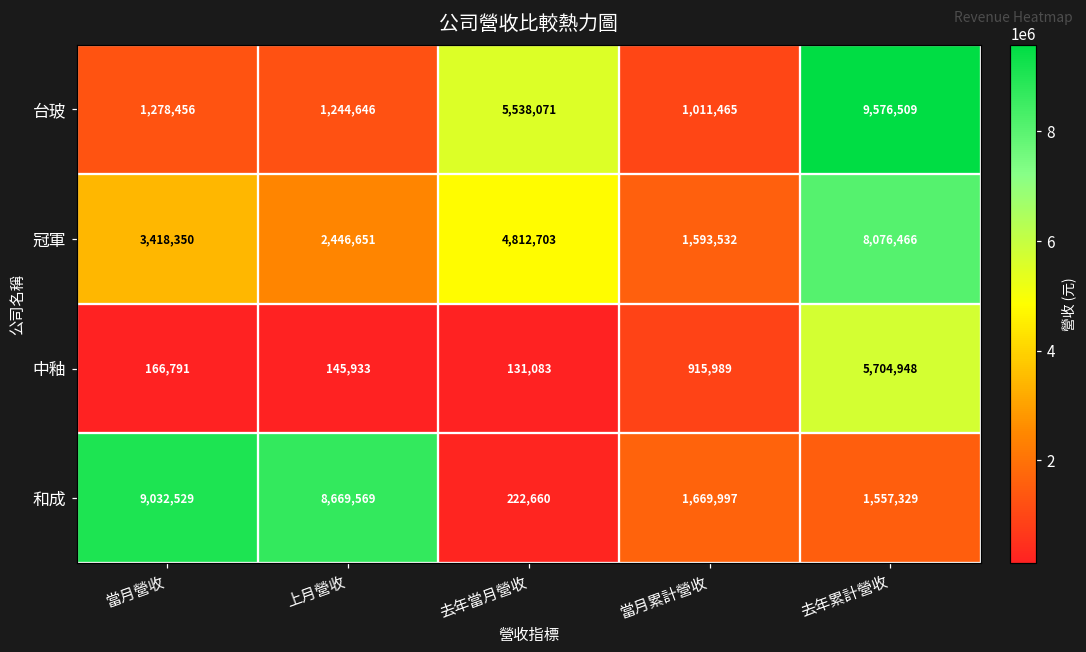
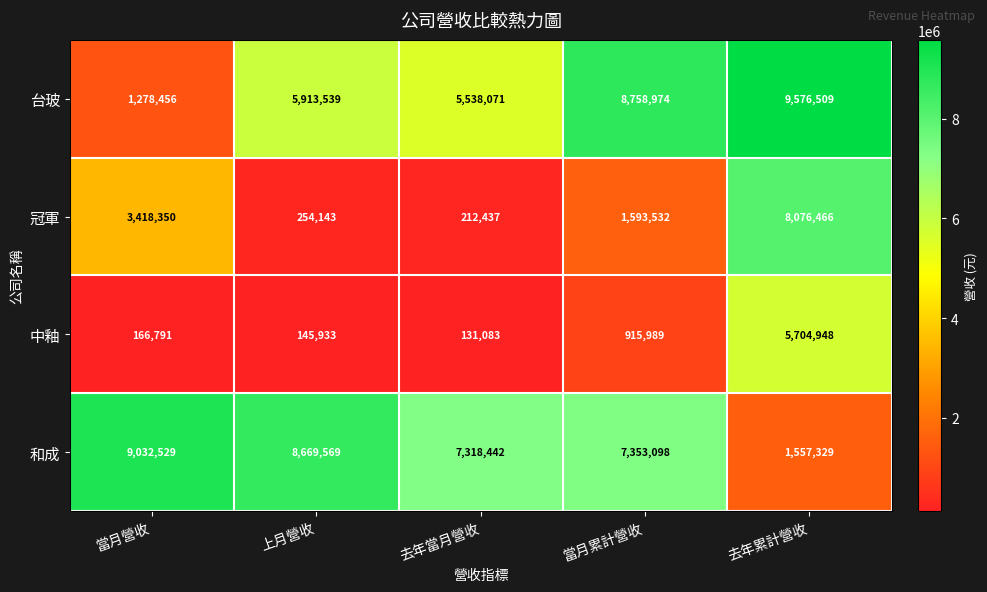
台玻, 上月營收: 1,244,646 -> 5,913,539
台玻, 當月累計營收: 1,011,465 -> 8,758,974
冠軍, 上月營收: 2,446,651 -> 254,143
冠軍, 去年當月營收: 4,812,703 -> 212,437
和成, 去年當月營收: 222,660 -> 7,318,442
和成, 當月累計營收: 1,669,997 -> 7,353,098
